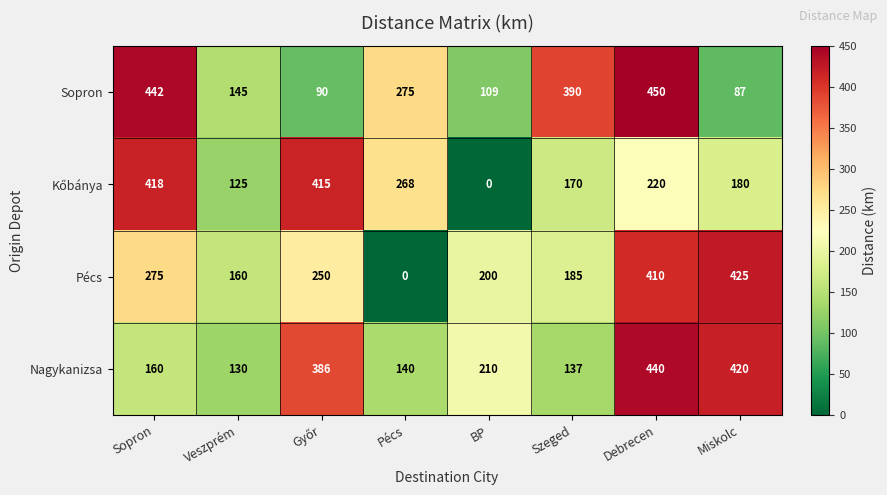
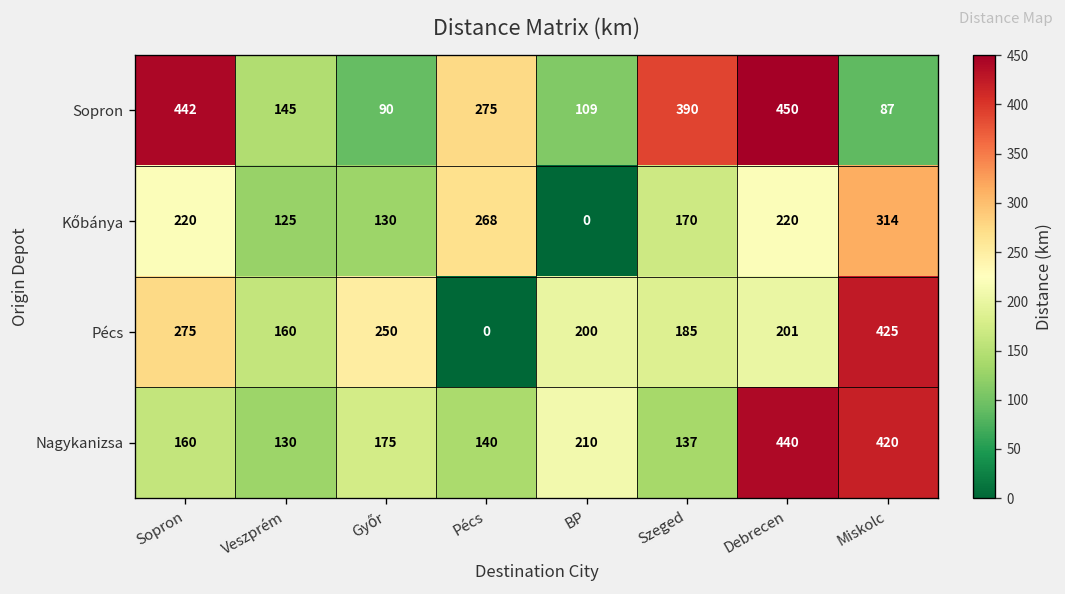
Kőbánya, Sopron: 418 -> 220
Kőbánya, Győr: 415 -> 130
Kőbánya, Miskolc: 180 -> 314
Pécs, Debrecen: 410 -> 201
Nagykanizsa, Győr: 386 -> 175
